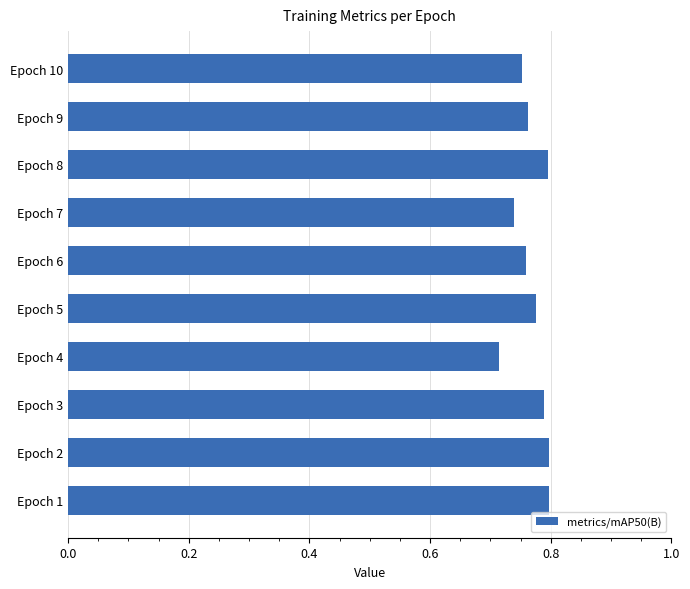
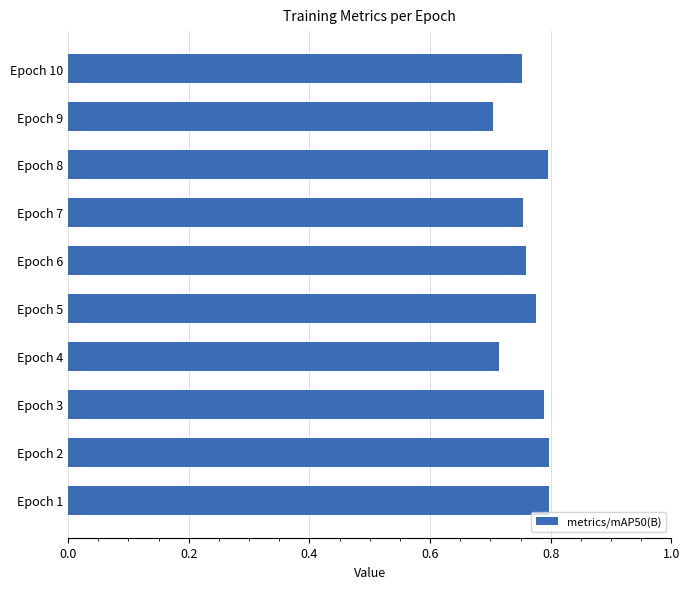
Epoch 9: 0.76 -> 0.70
Epoch 7: 0.74 -> 0.75
